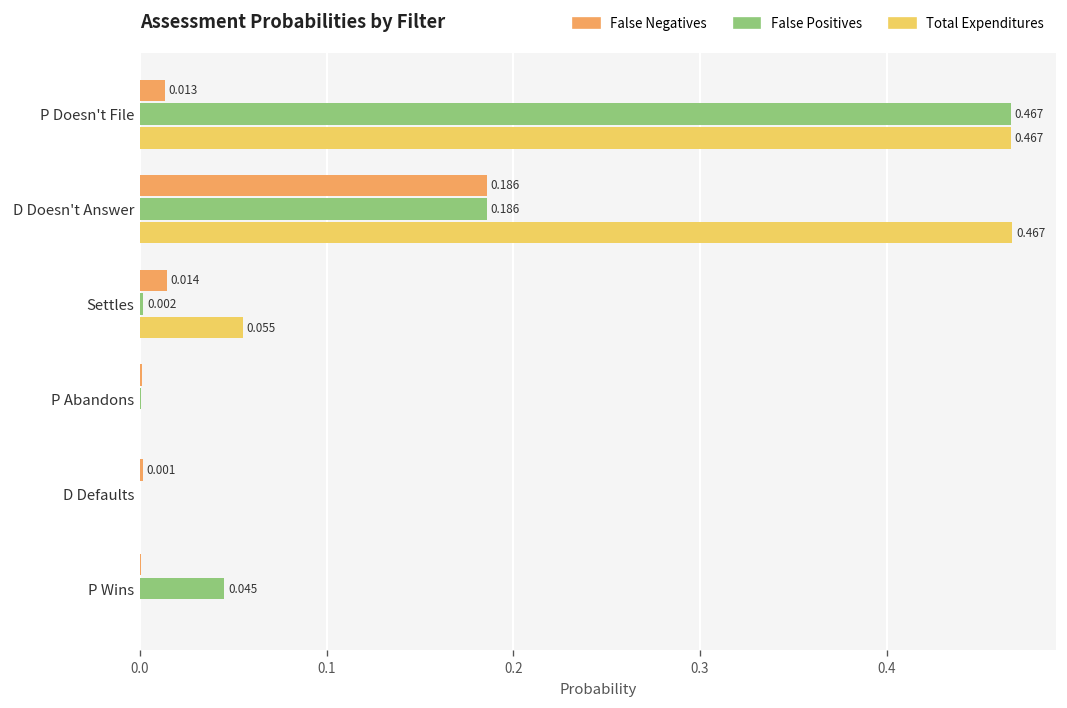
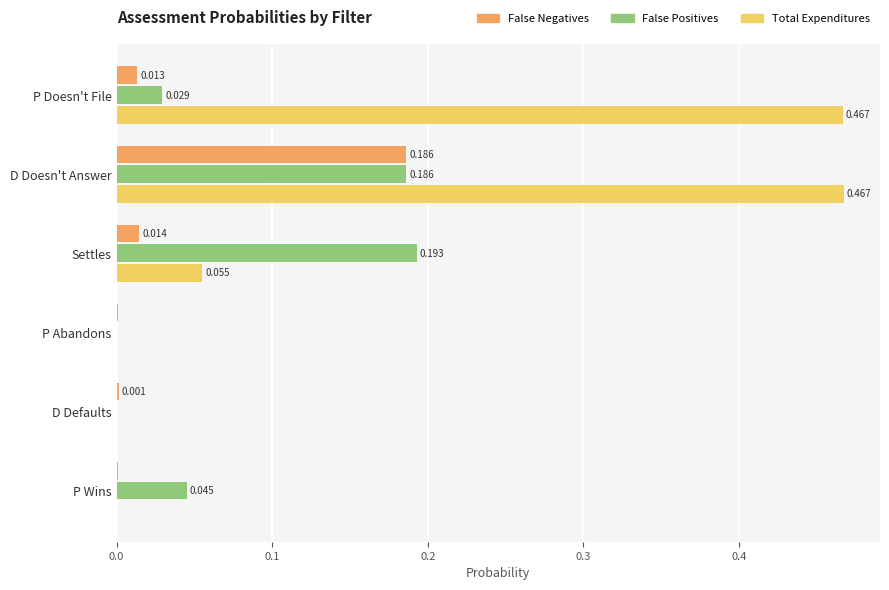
False Positives, P Doesn't File: 0.467 -> 0.029
False Positives, Settles: 0.002 -> 0.193
